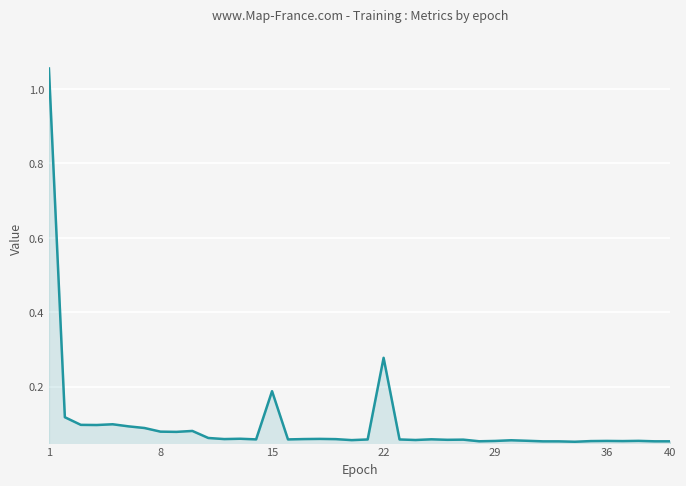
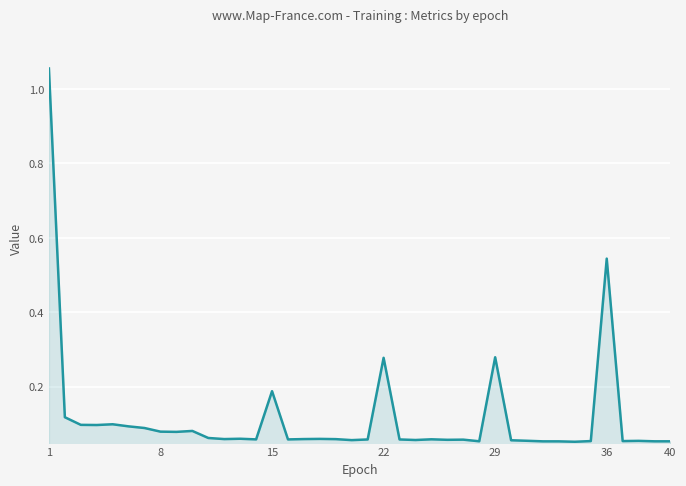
29: 0.05 -> 0.28
36: 0.05 -> 0.54
